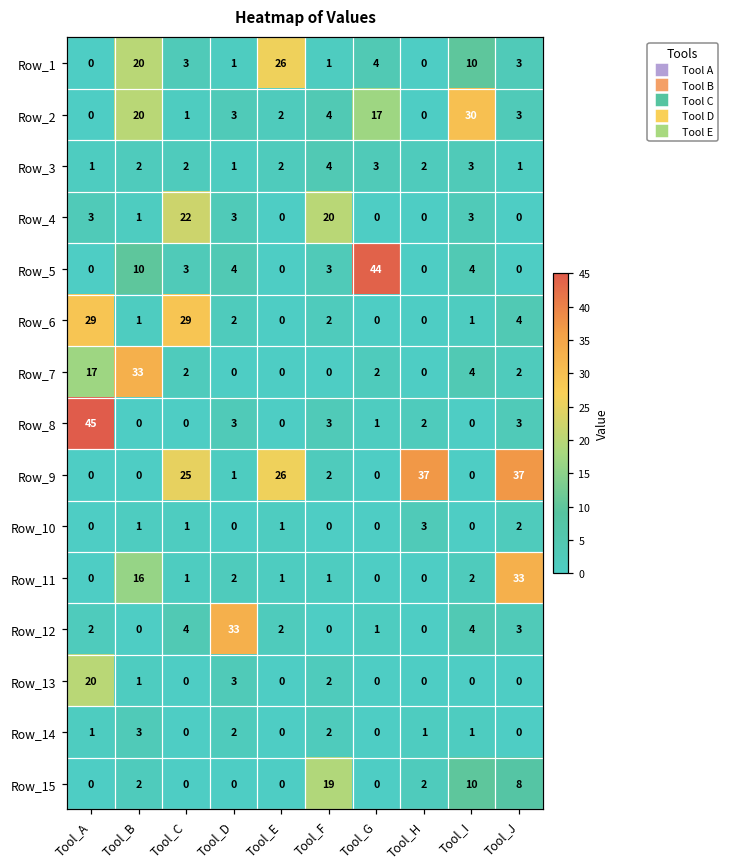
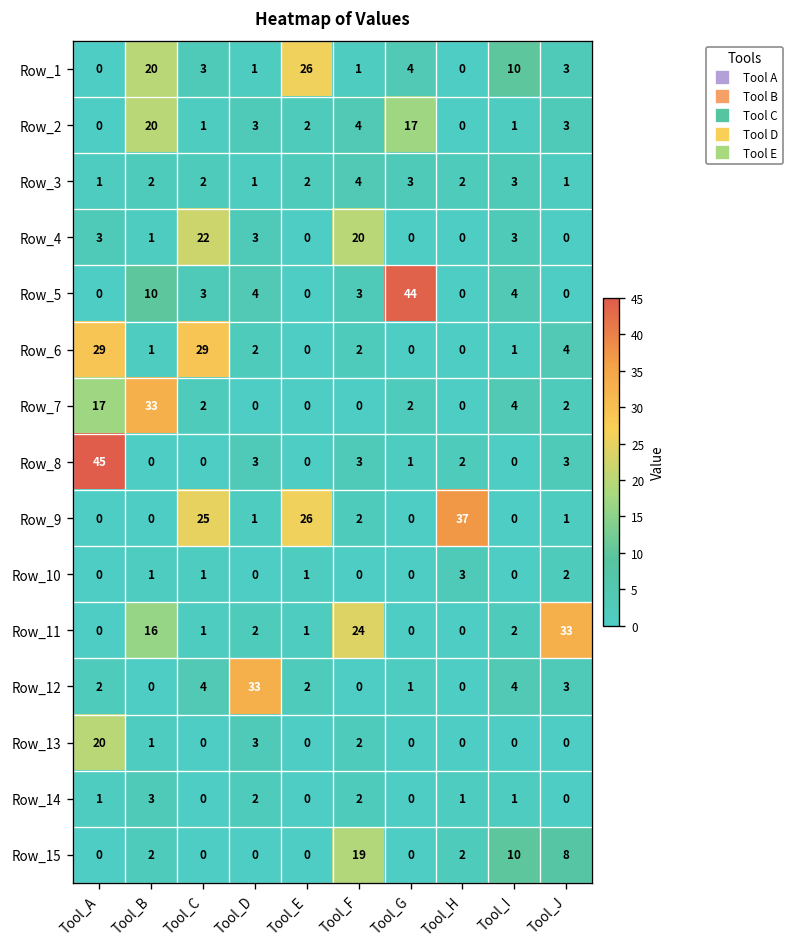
Row_2, Tool_I: 30 -> 1
Row_9, Tool_J: 37 -> 1
Row_11, Tool_F: 1 -> 24
